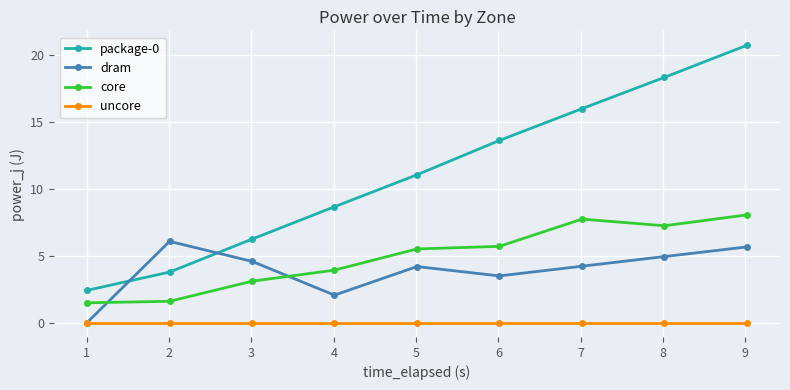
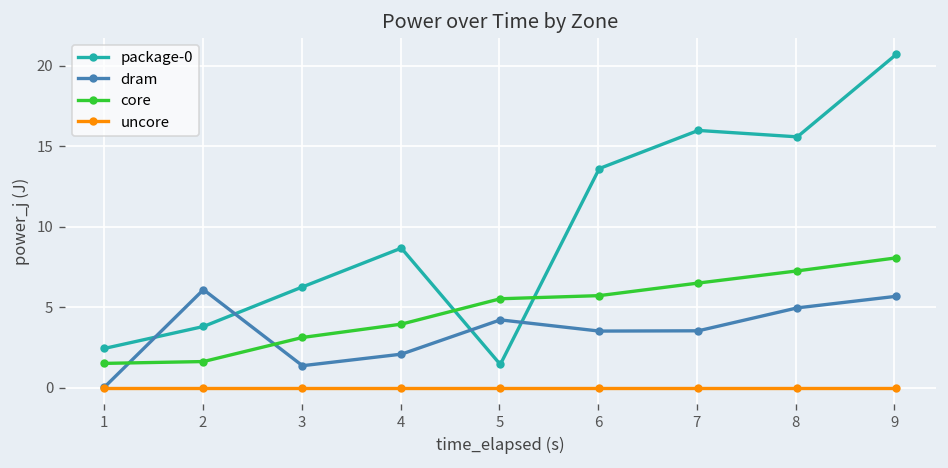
dram, 3: 4.6 -> 1.4
package-0, 5: 11.1 -> 1.5
dram, 7: 4.3 -> 3.5
core, 7: 7.8 -> 6.5
package-0, 8: 18.3 -> 15.6
